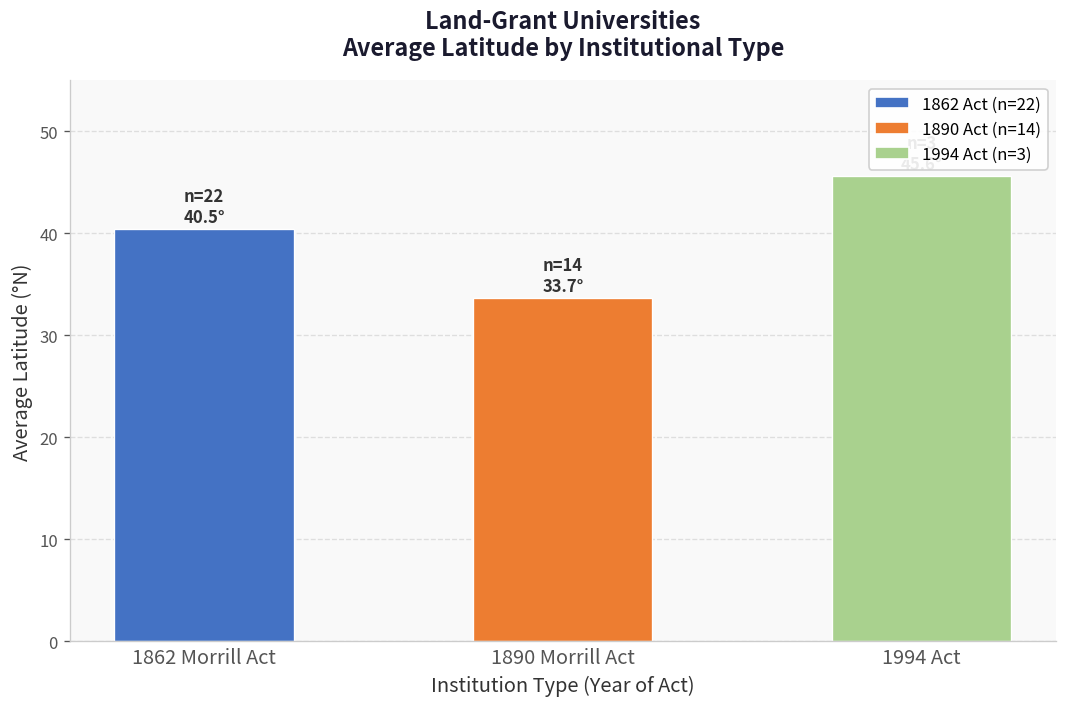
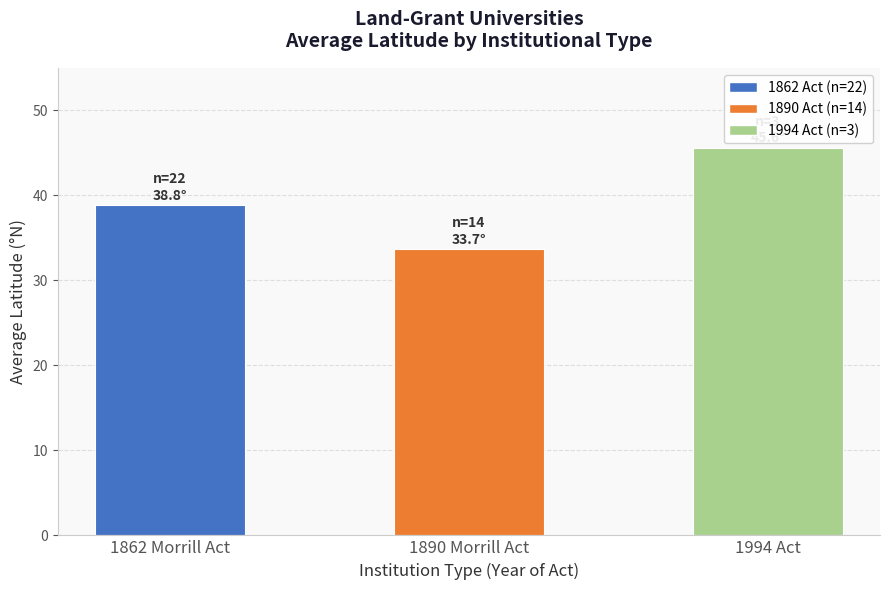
1862 Morrill Act: 40.5° -> 38.8°
